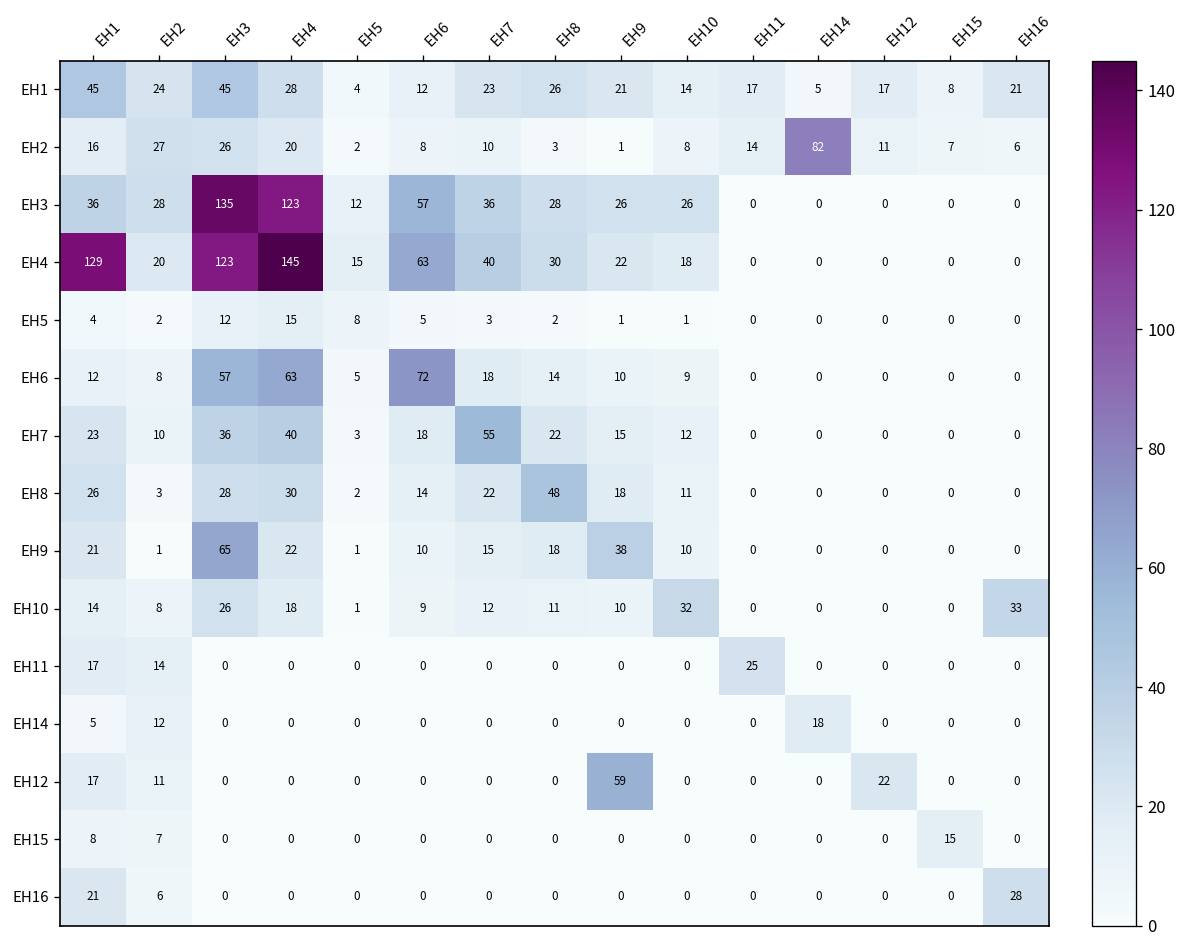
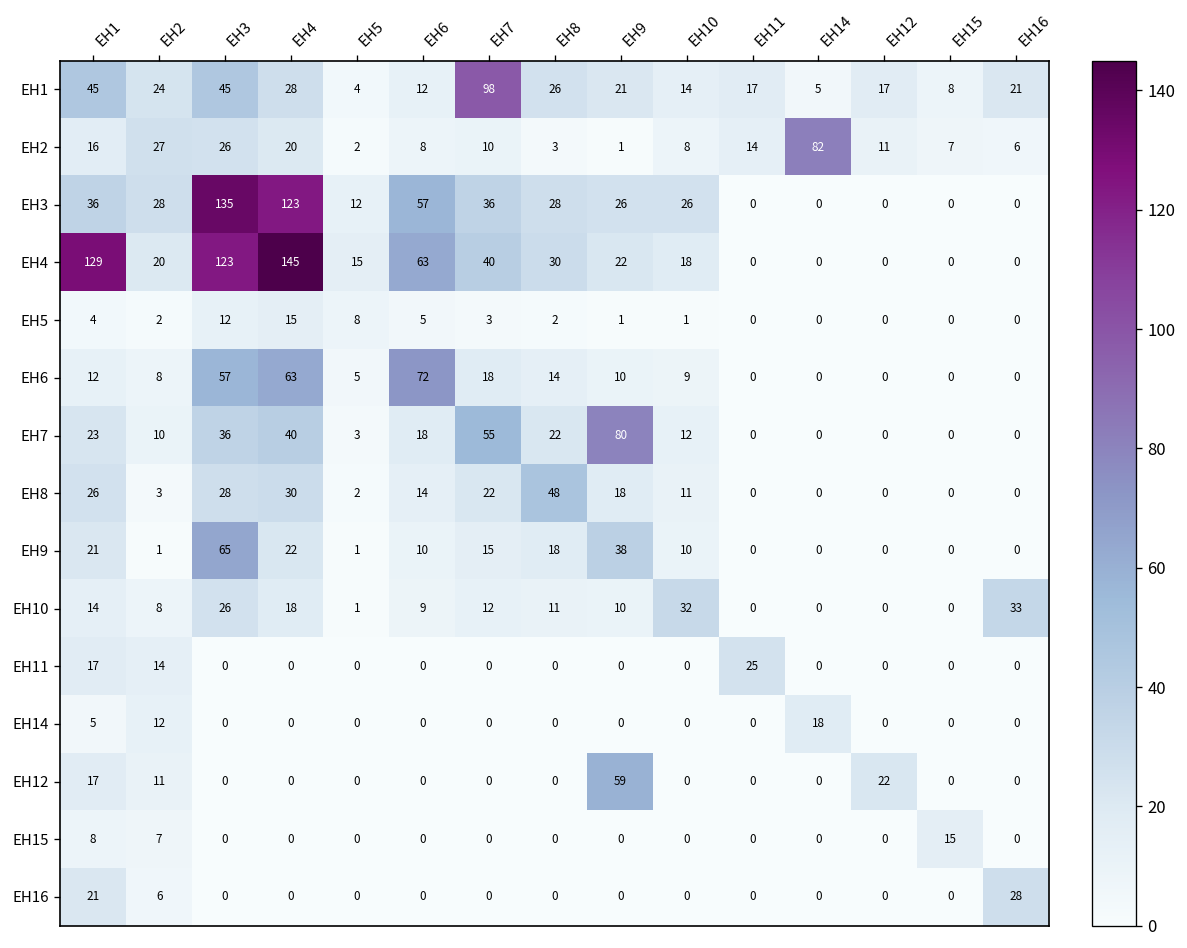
EH1, EH7: 23 -> 98
EH7, EH9: 15 -> 80
